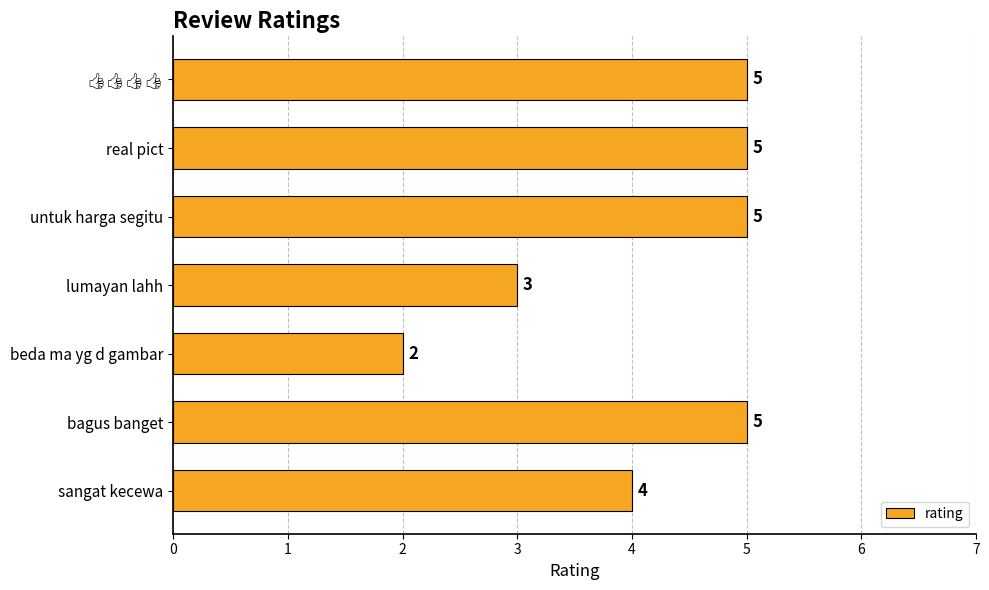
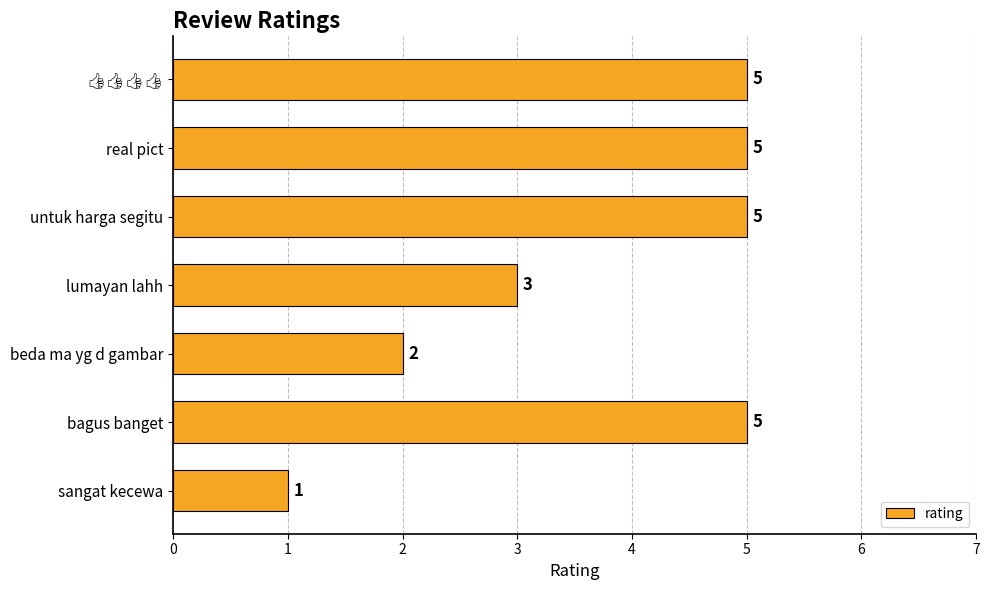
sangat kecewa: 4 -> 1
